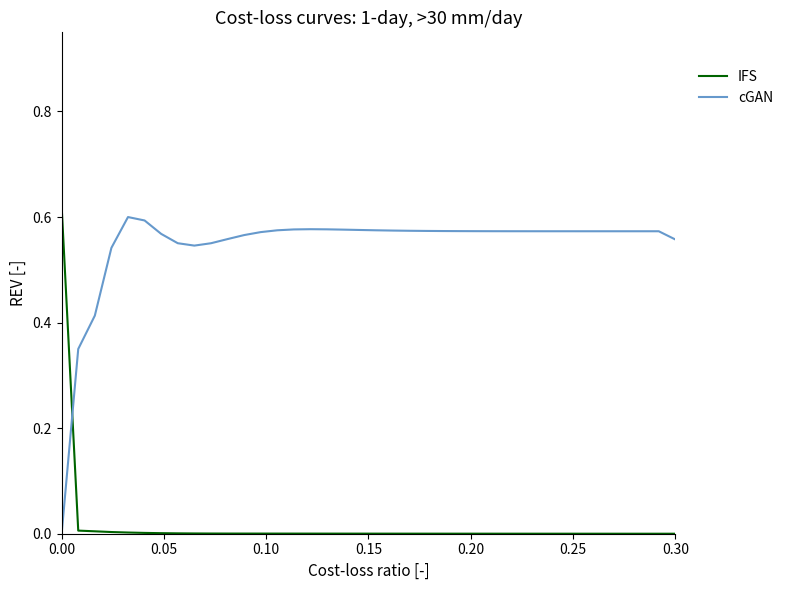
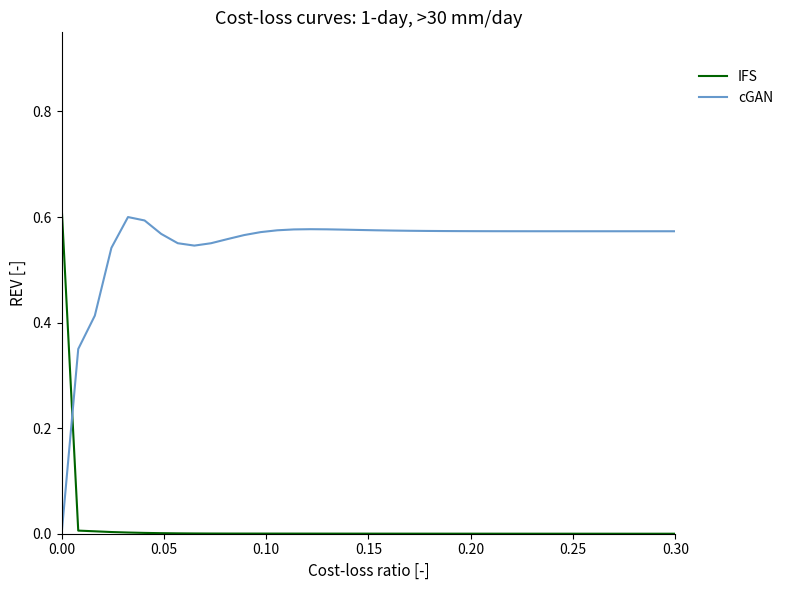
cGAN, 0.30: 0.56 -> 0.57
